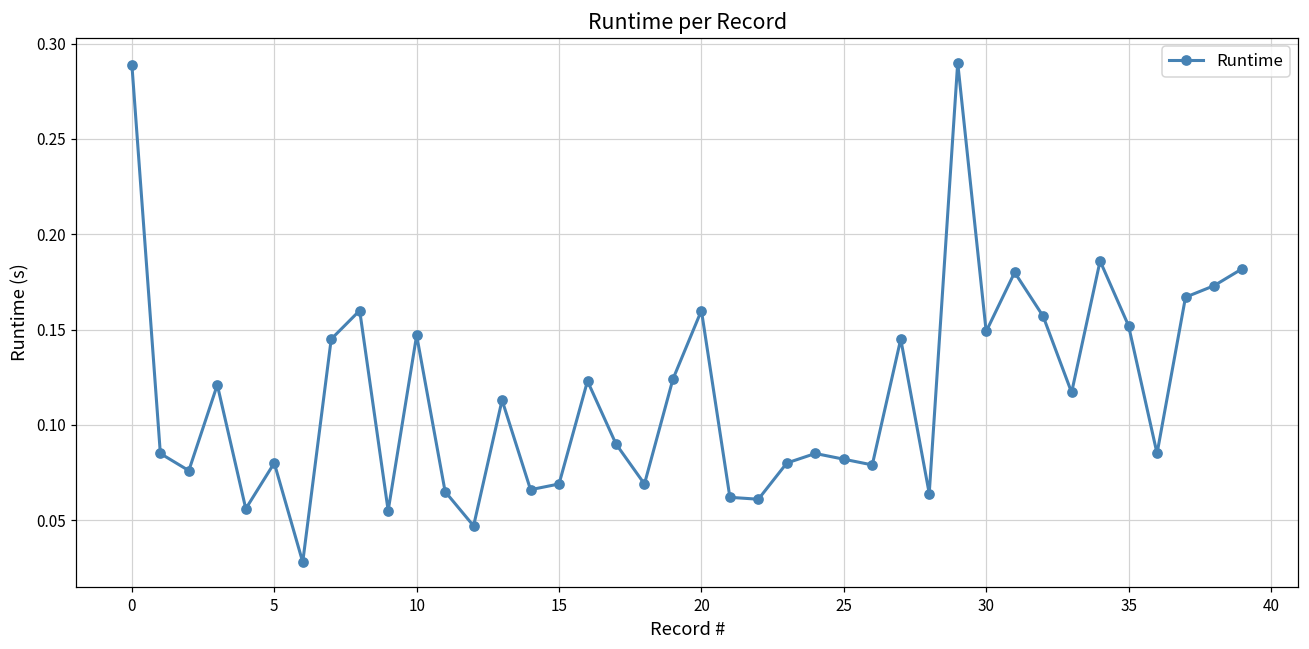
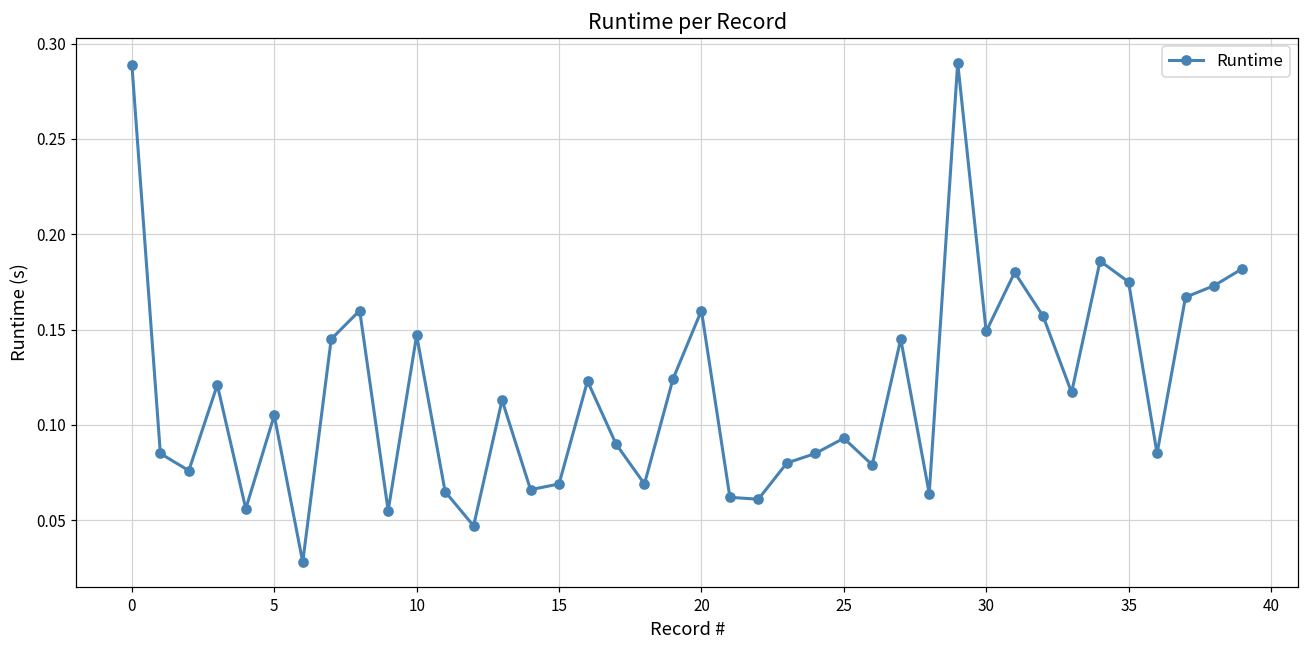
5: 0.080 -> 0.105
25: 0.082 -> 0.093
35: 0.152 -> 0.175
